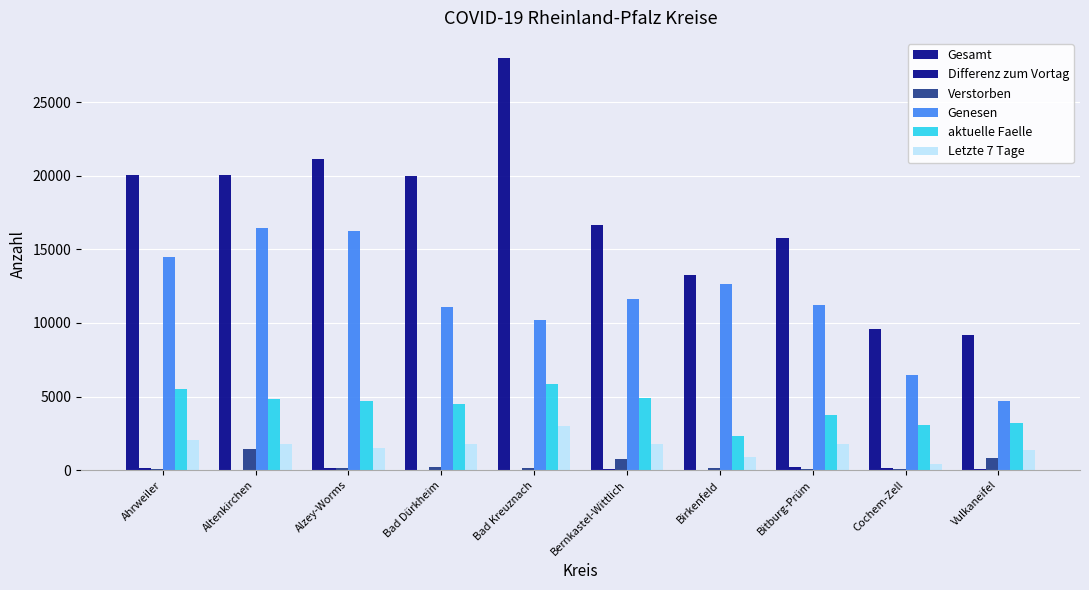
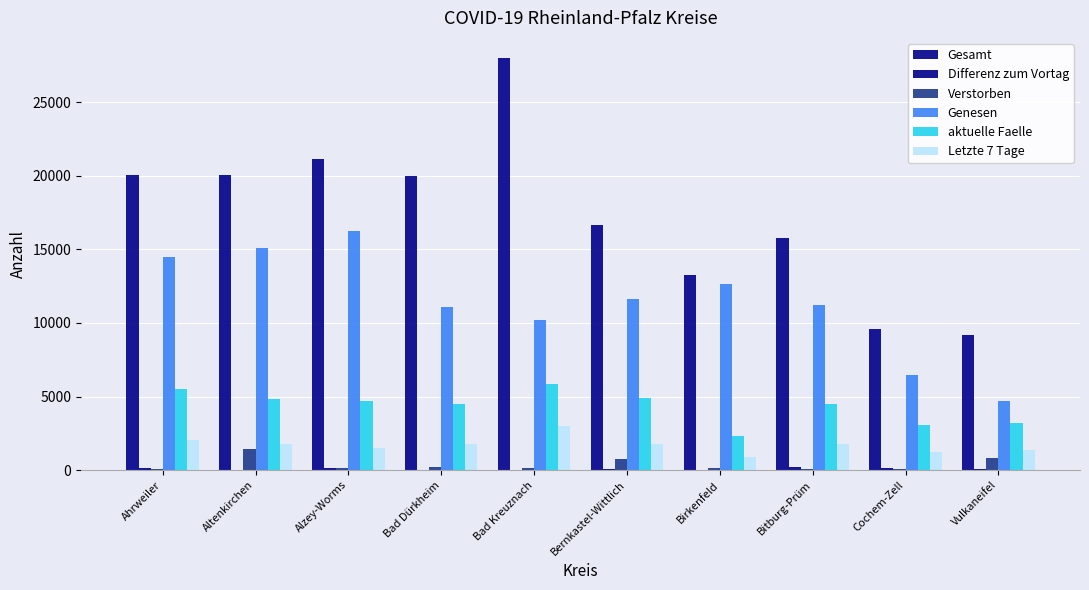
Genesen, Altenkirchen: 16400 -> 15100
aktuelle Faelle, Bitburg-Prüm: 3800 -> 4500
Letzte 7 Tage, Cochem-Zell: 400 -> 1200
